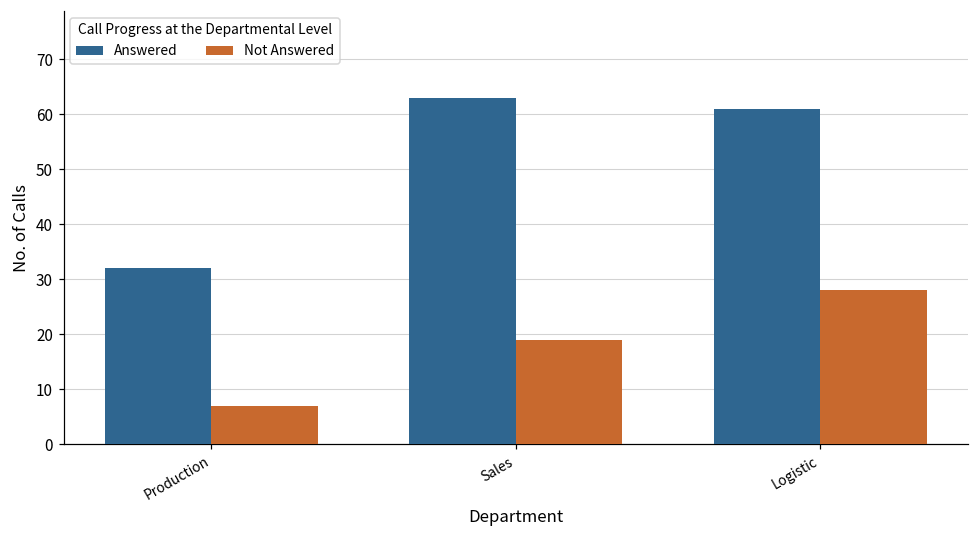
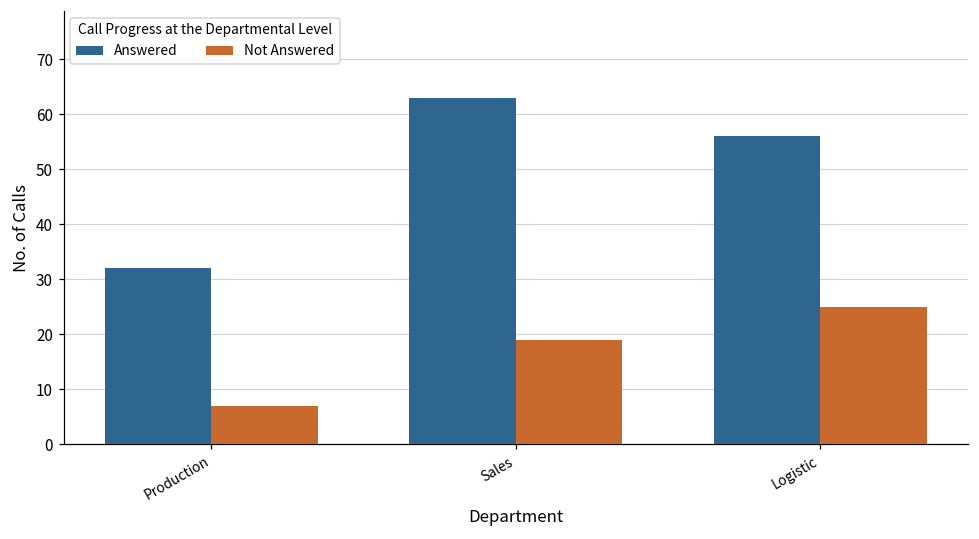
Answered, Logistic: 61 -> 56
Not Answered, Logistic: 28 -> 25
